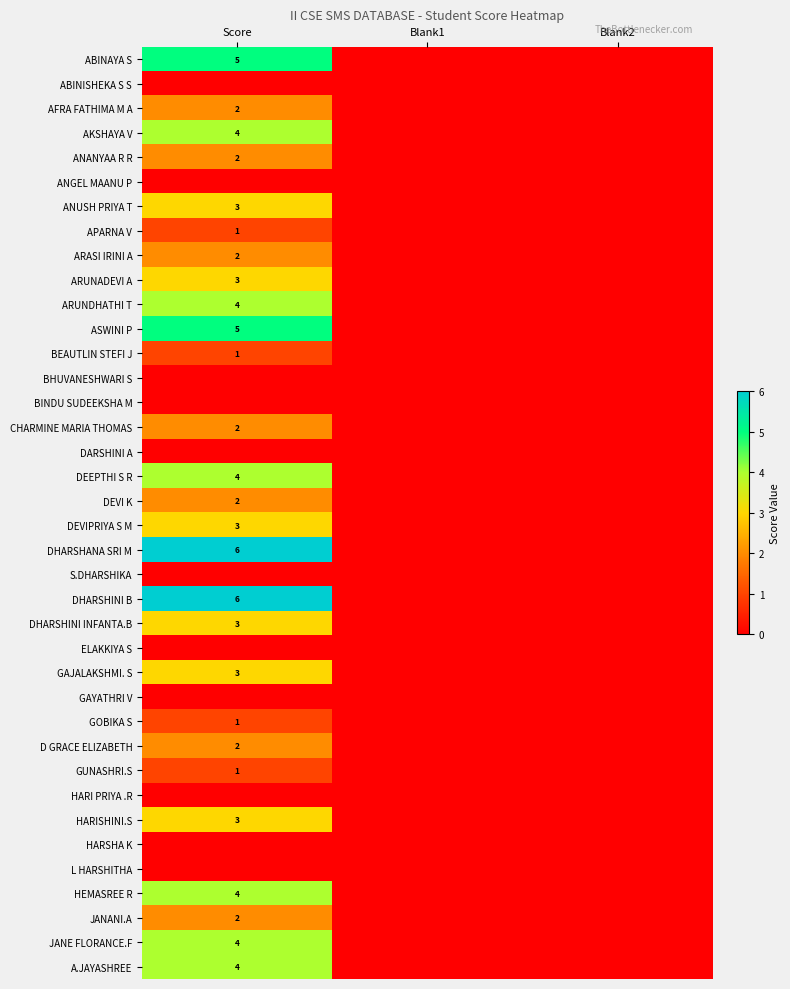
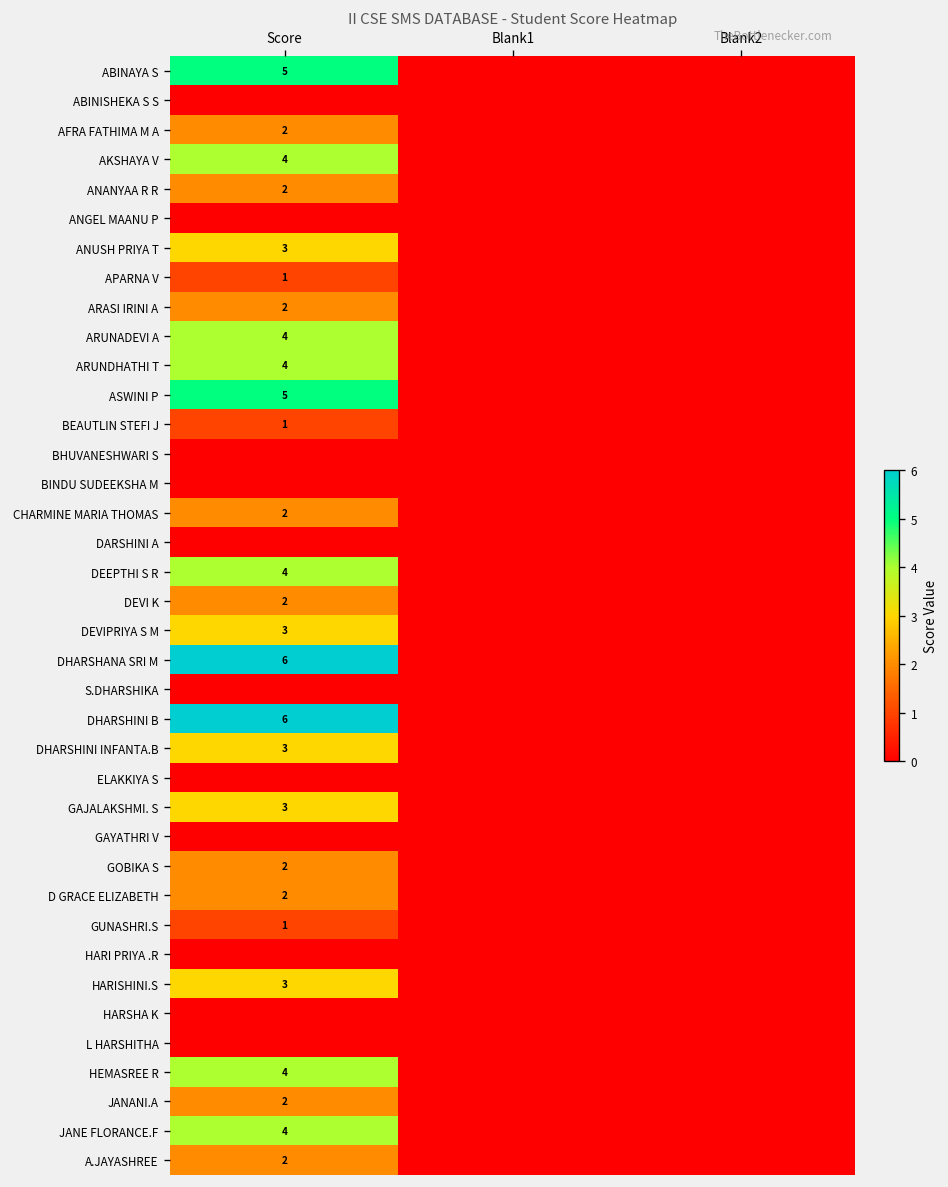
ARUNADEVI A, Score: 3 -> 4
GOBIKA S, Score: 1 -> 2
A.JAYASHREE, Score: 4 -> 2
